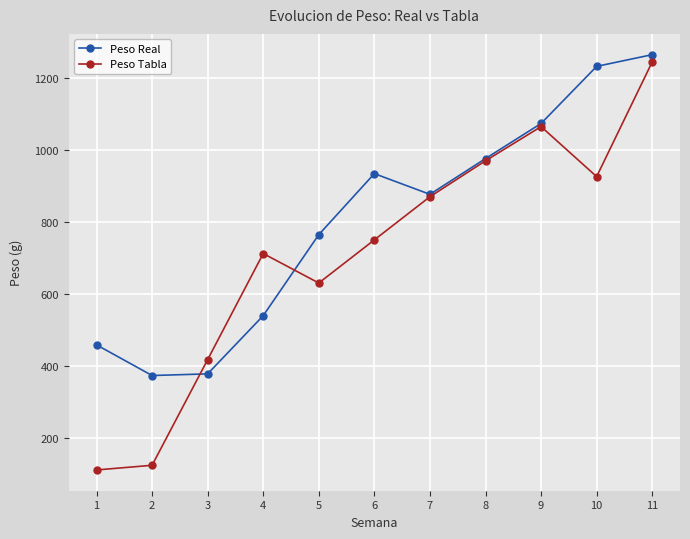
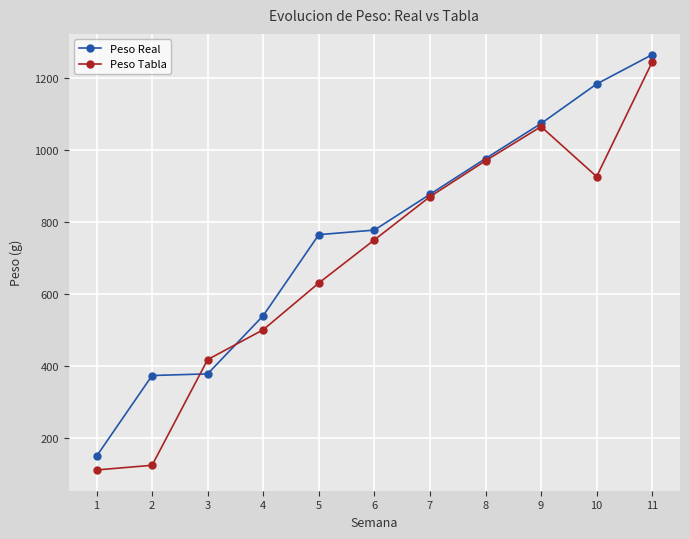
Peso Real, 1: 460 -> 150
Peso Tabla, 4: 710 -> 500
Peso Real, 6: 930 -> 780
Peso Real, 10: 1230 -> 1180
